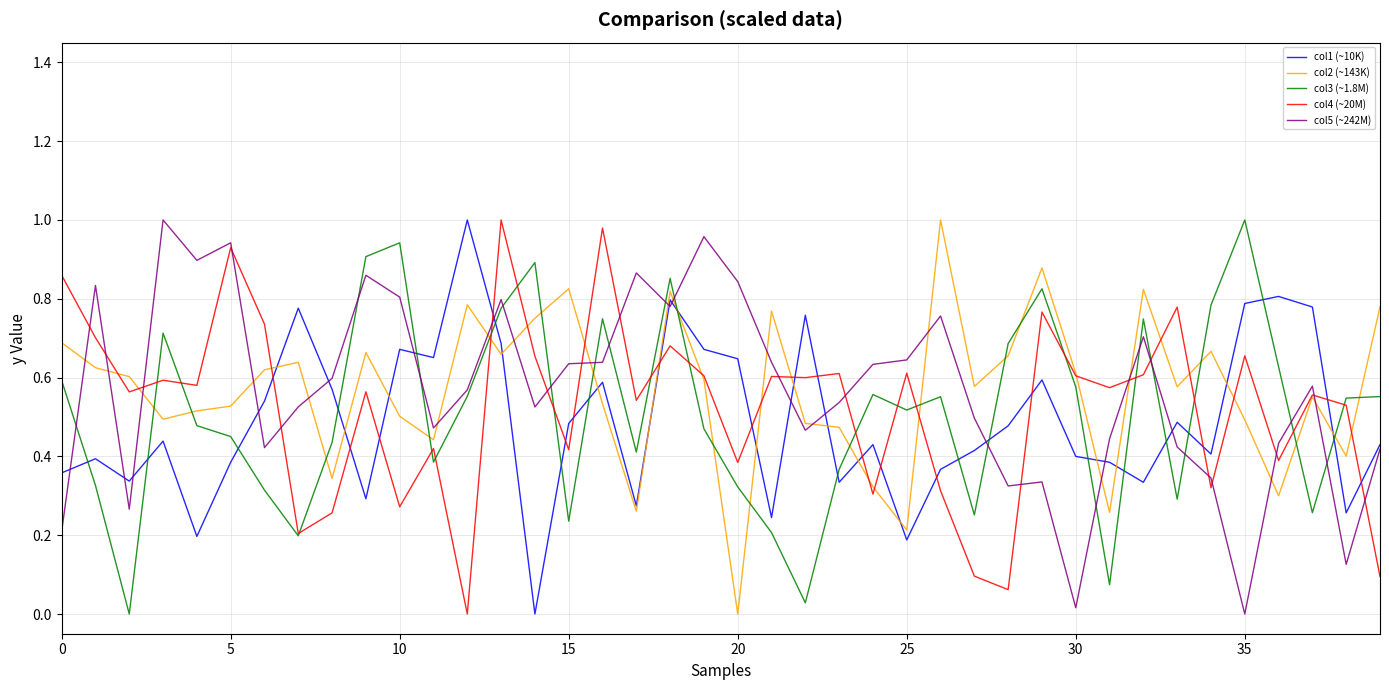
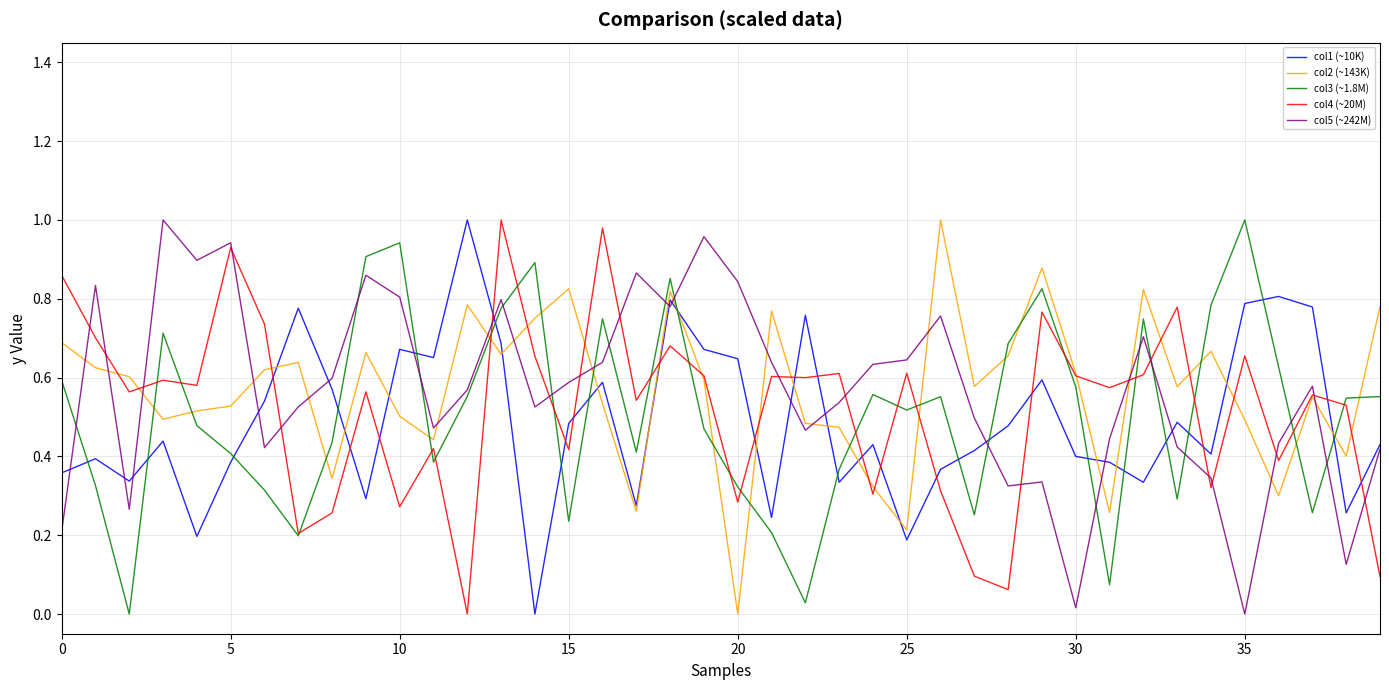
col3 (~1.8M), 5: 0.45 -> 0.41
col5 (~242M), 15: 0.64 -> 0.59
col4 (~20M), 20: 0.38 -> 0.28
